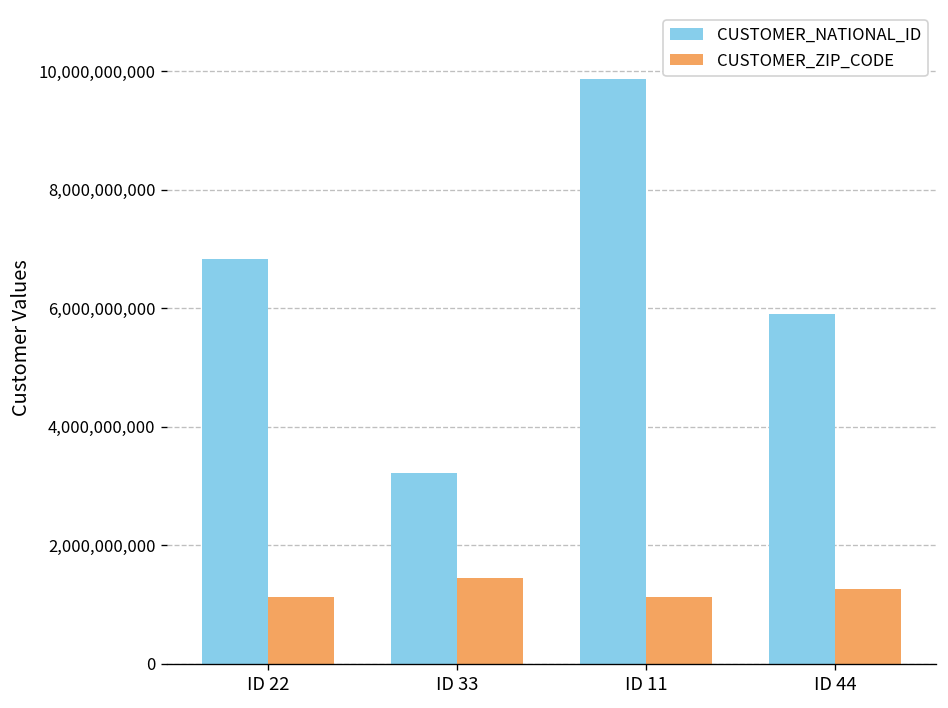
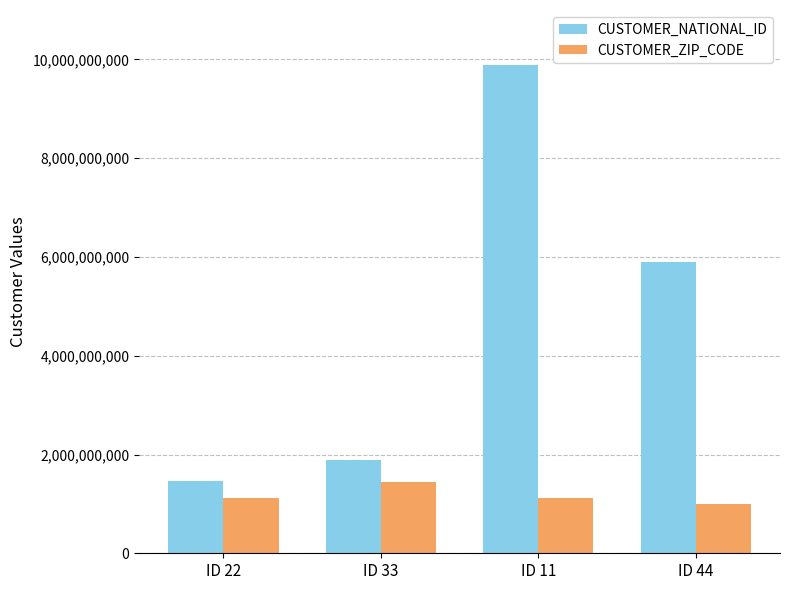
CUSTOMER_NATIONAL_ID, ID 22: 6,800,000,000 -> 1,500,000,000
CUSTOMER_NATIONAL_ID, ID 33: 3,200,000,000 -> 1,900,000,000
CUSTOMER_ZIP_CODE, ID 44: 1,300,000,000 -> 1,000,000,000
